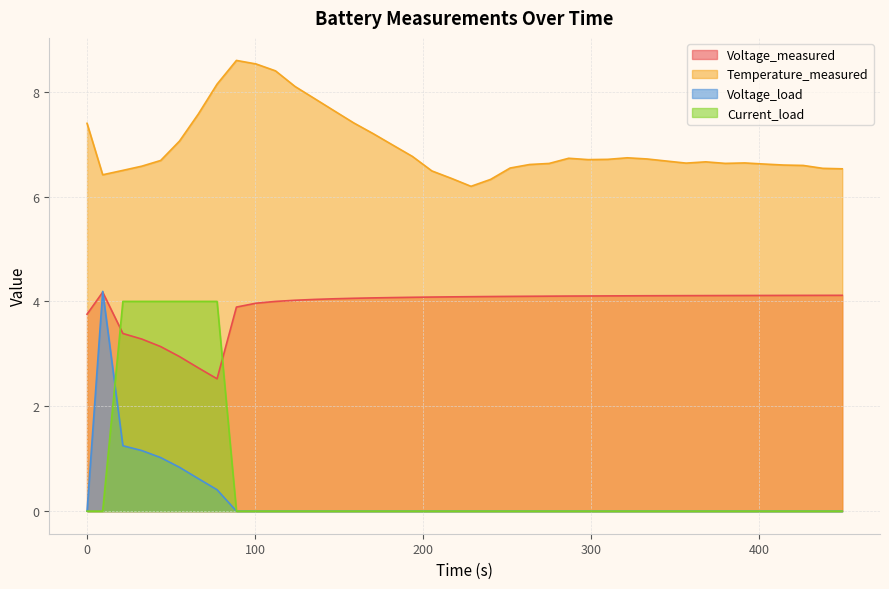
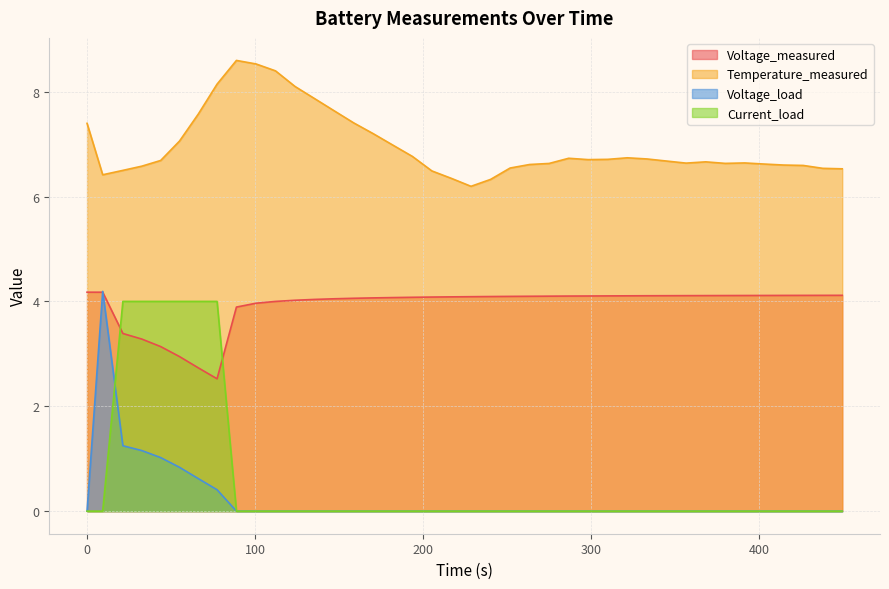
Voltage_measured, 0: 3.8 -> 4.2
